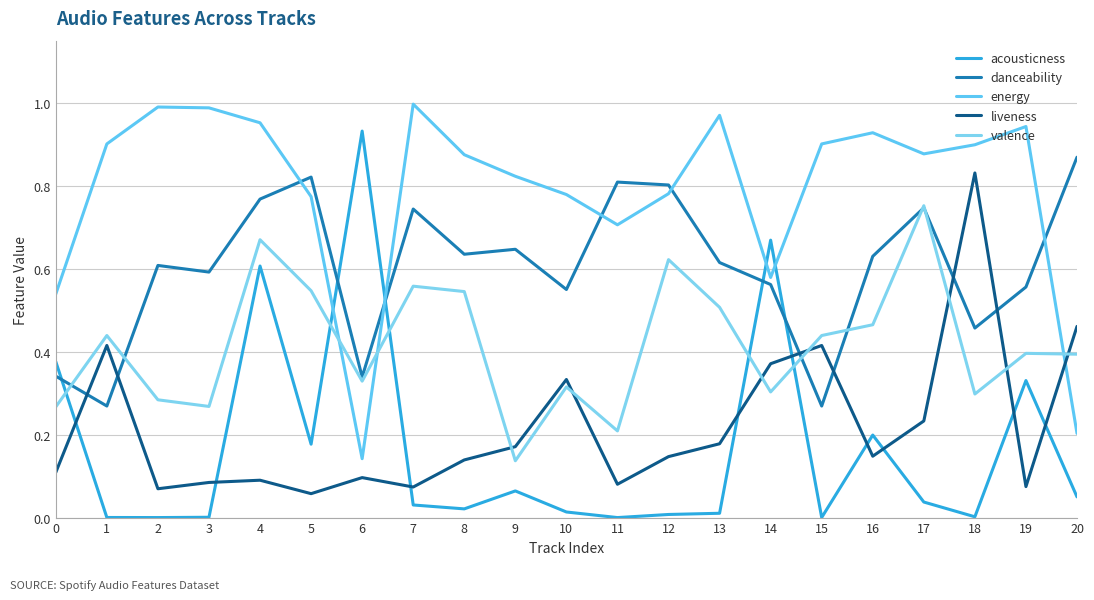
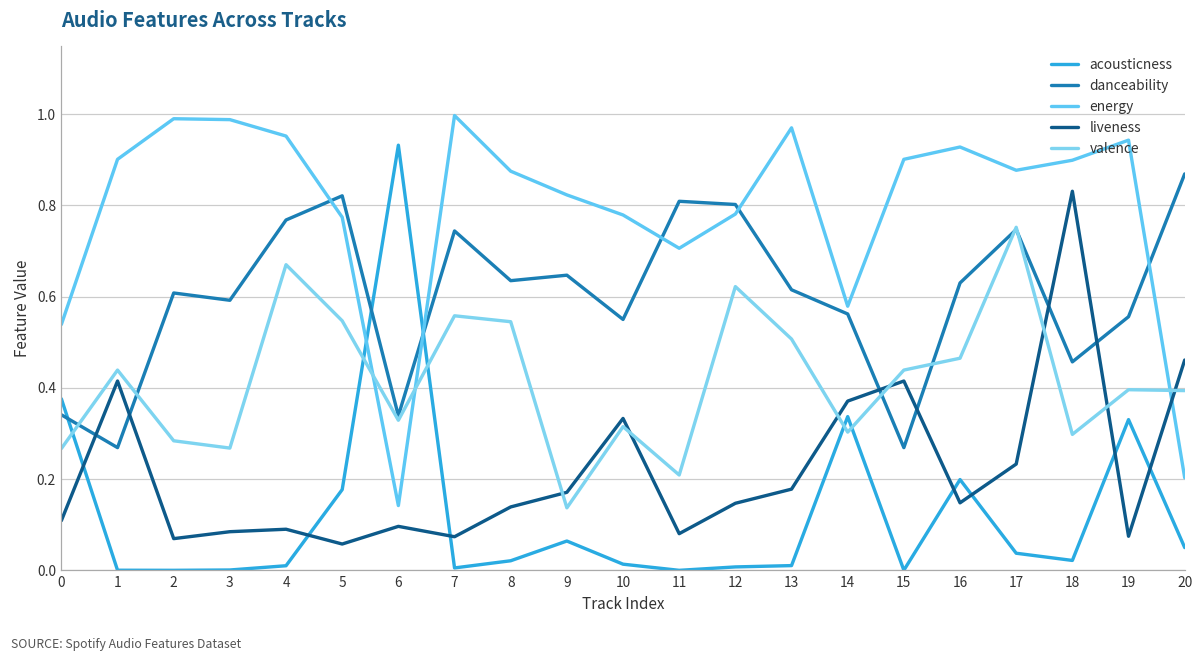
acousticness, 4: 0.61 -> 0.01
acousticness, 7: 0.03 -> 0.01
acousticness, 14: 0.67 -> 0.34
acousticness, 18: 0.00 -> 0.02
